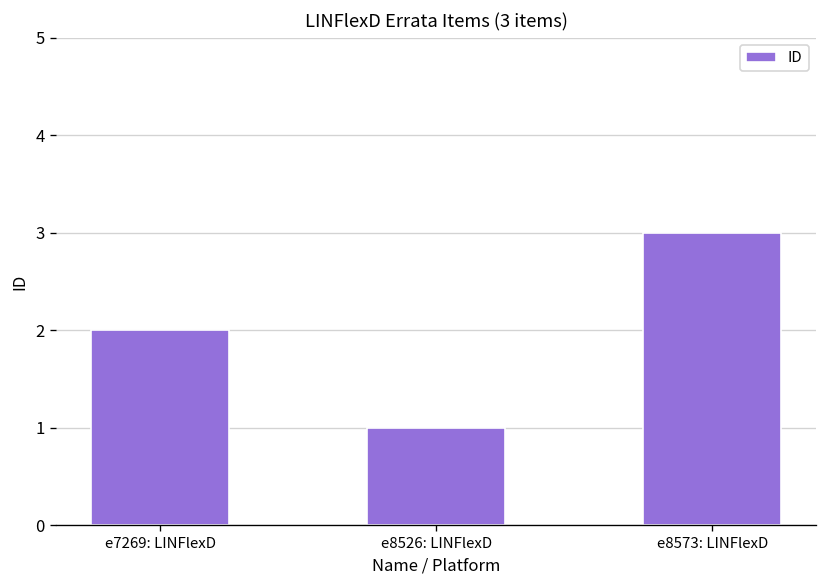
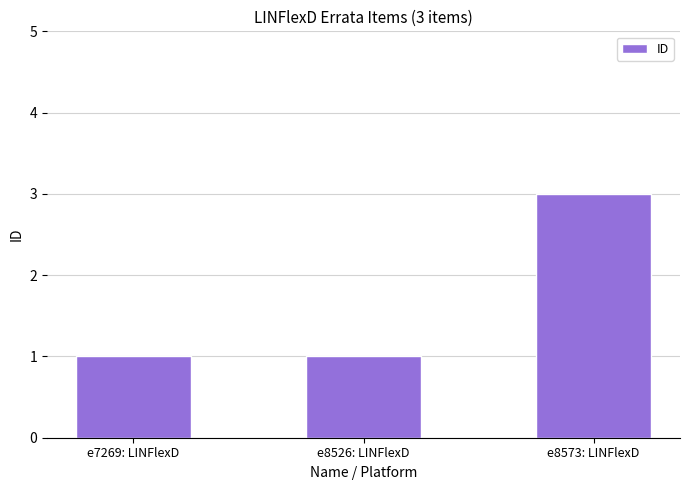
e7269: LINFlexD: 2 -> 1
